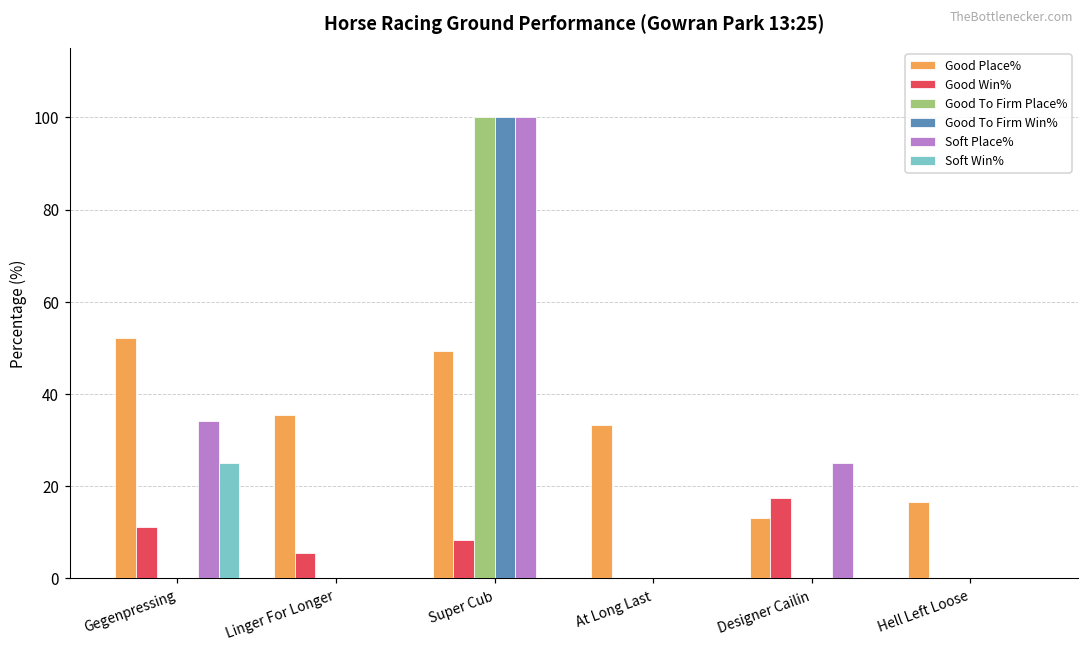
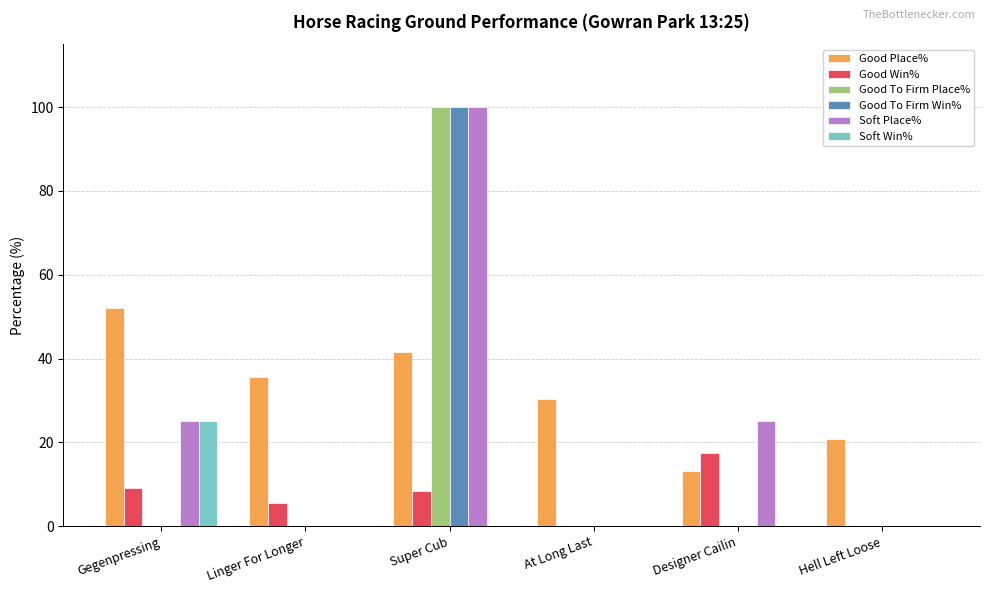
Good Win%, Gegenpressing: 11 -> 9
Soft Place%, Gegenpressing: 34 -> 25
Good Place%, Super Cub: 49 -> 42
Good Place%, At Long Last: 33 -> 30
Good Place%, Hell Left Loose: 17 -> 21
